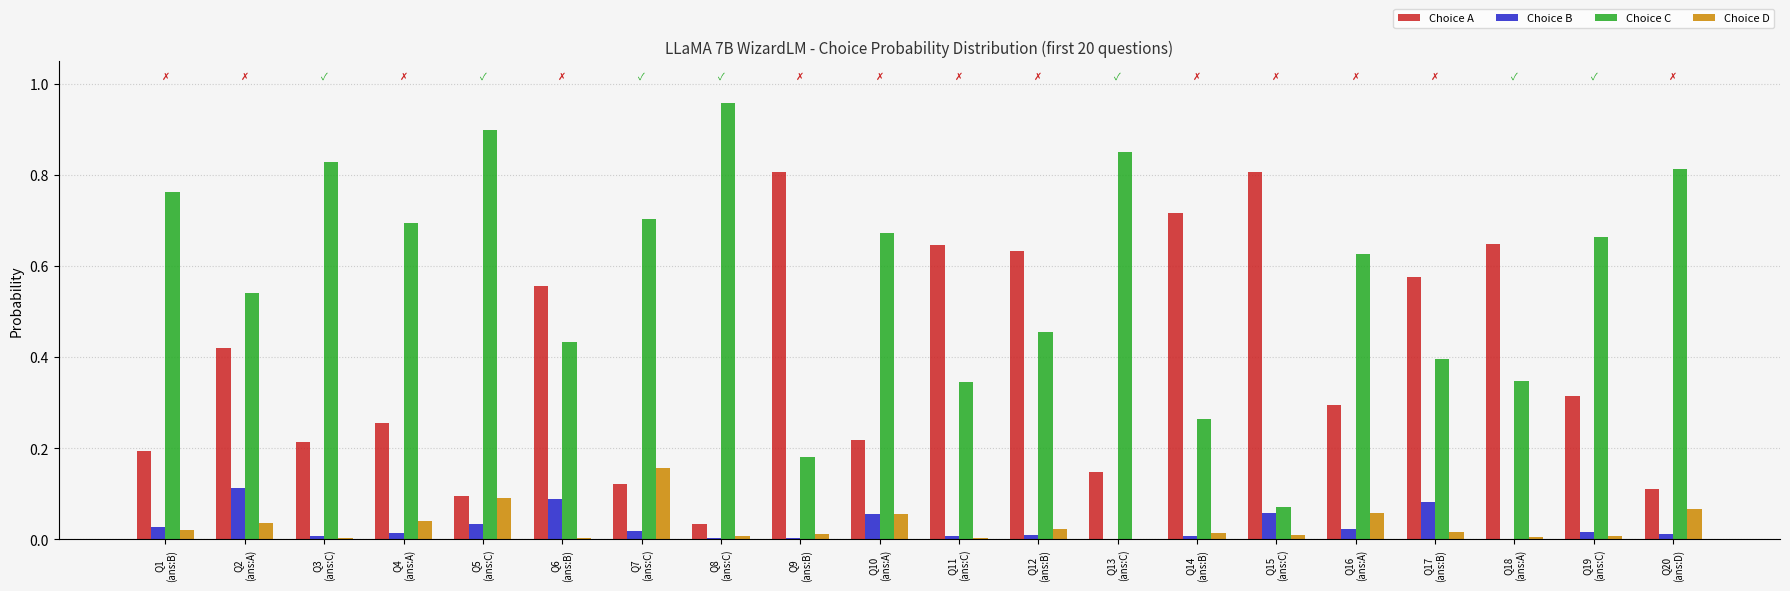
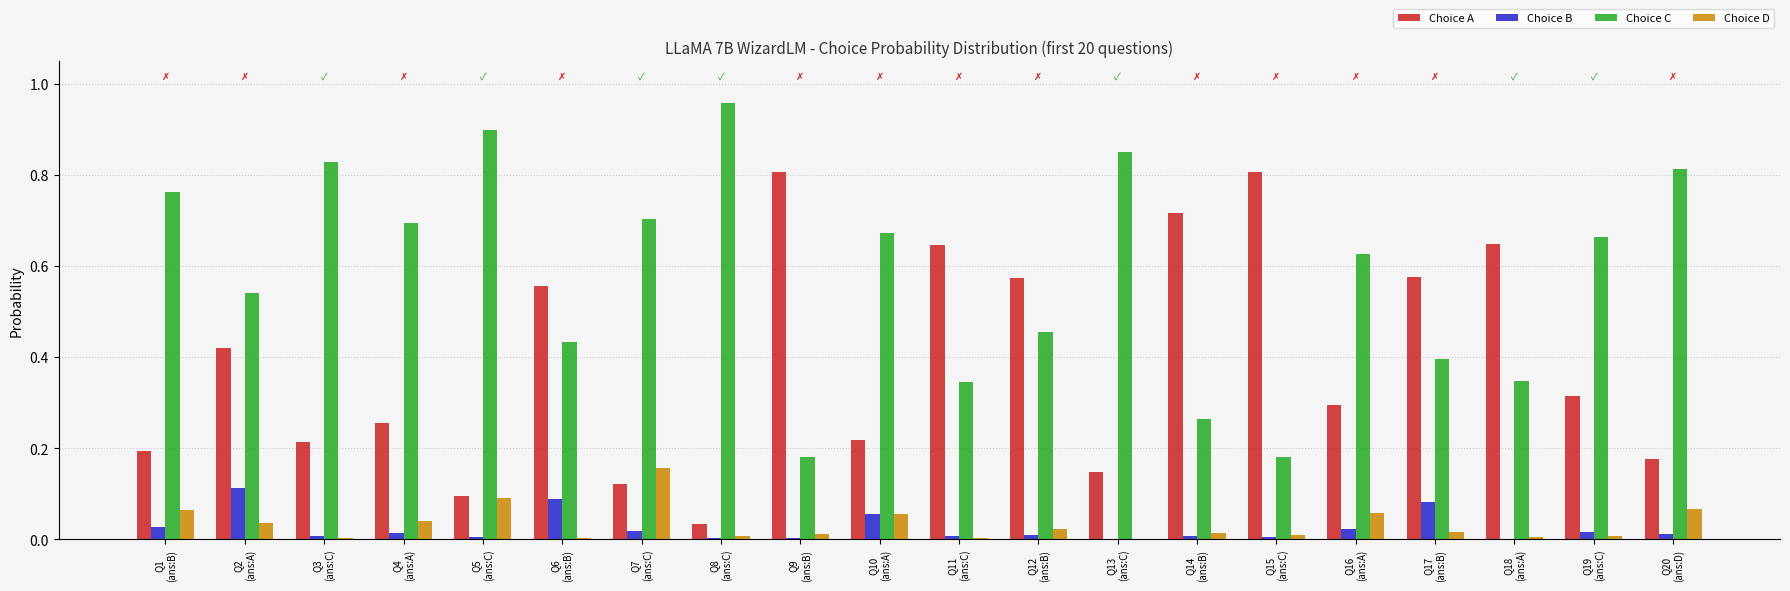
Choice D, Q1 (ans:B): 0.02 -> 0.06
Choice B, Q5 (ans:C): 0.03 -> 0.00
Choice A, Q12 (ans:B): 0.63 -> 0.57
Choice B, Q15 (ans:C): 0.06 -> 0.00
Choice C, Q15 (ans:C): 0.07 -> 0.18
Choice A, Q20 (ans:D): 0.11 -> 0.18
